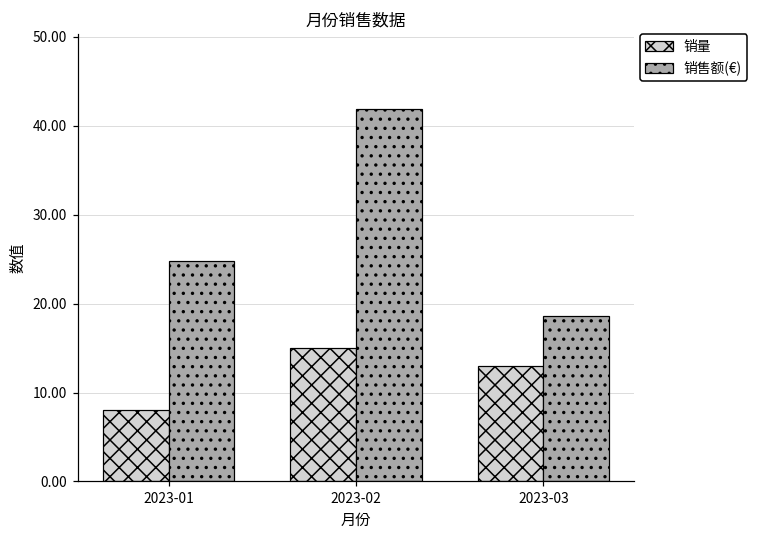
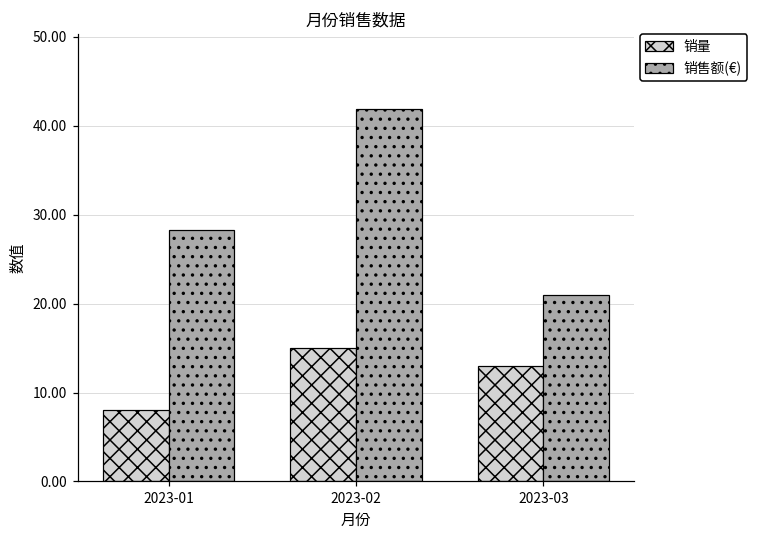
销售额(€), 2023-01: 25 -> 28
销售额(€), 2023-03: 19 -> 21
